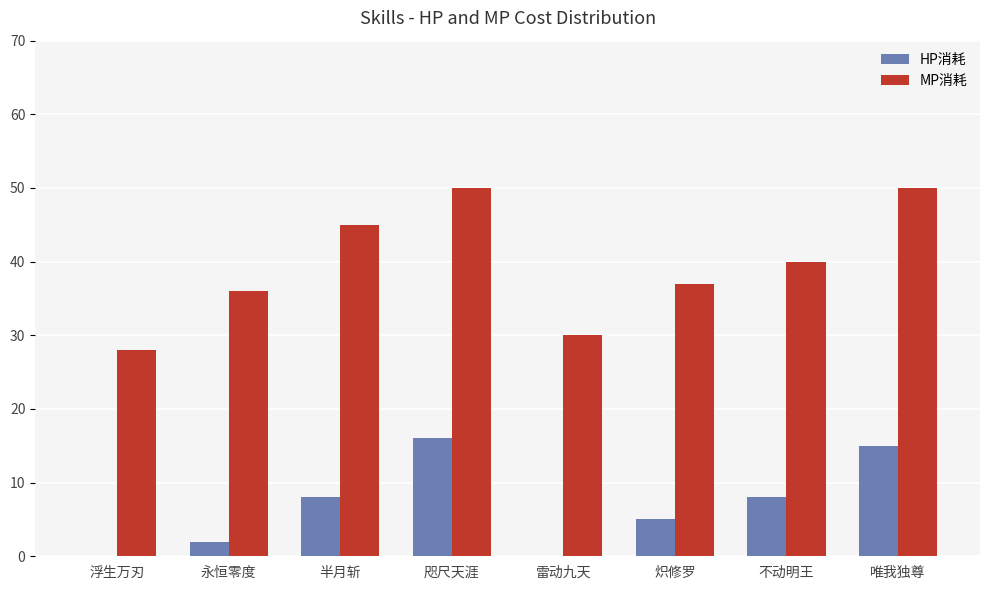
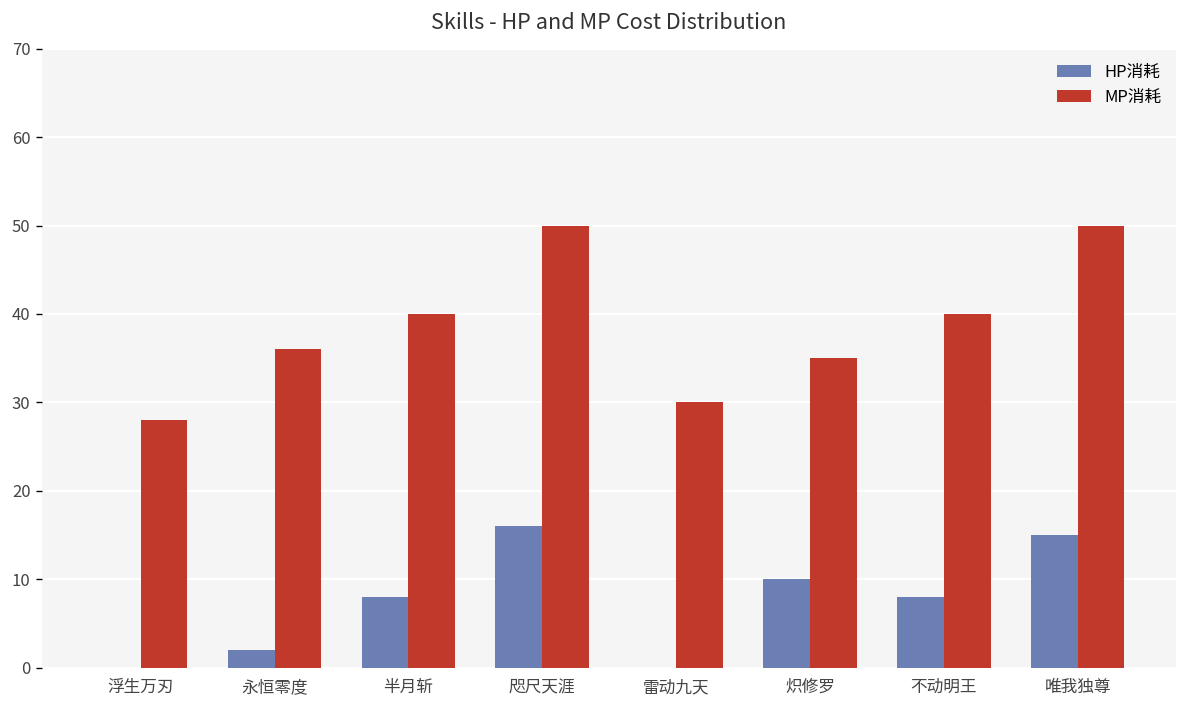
MP消耗, 半月斩: 45 -> 40
HP消耗, 炽修罗: 5 -> 10
MP消耗, 炽修罗: 37 -> 35
